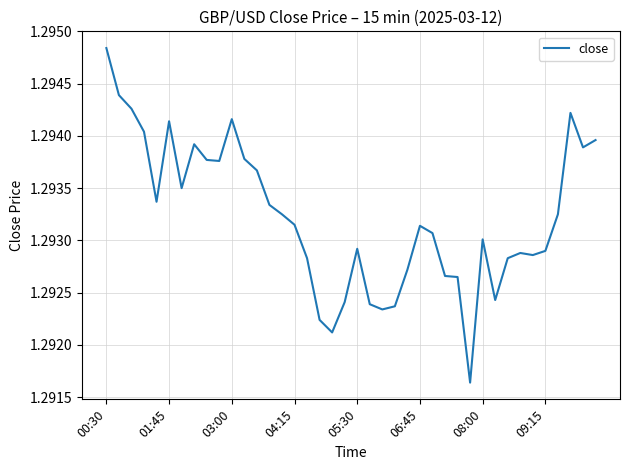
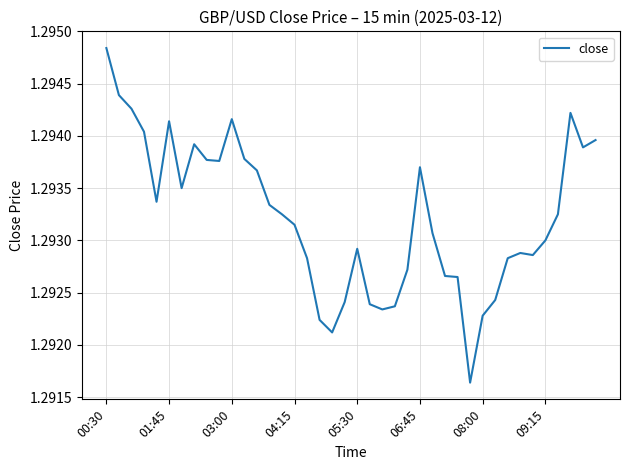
06:45: 1.29314 -> 1.29370
08:00: 1.29301 -> 1.29228
09:15: 1.2929 -> 1.2930
